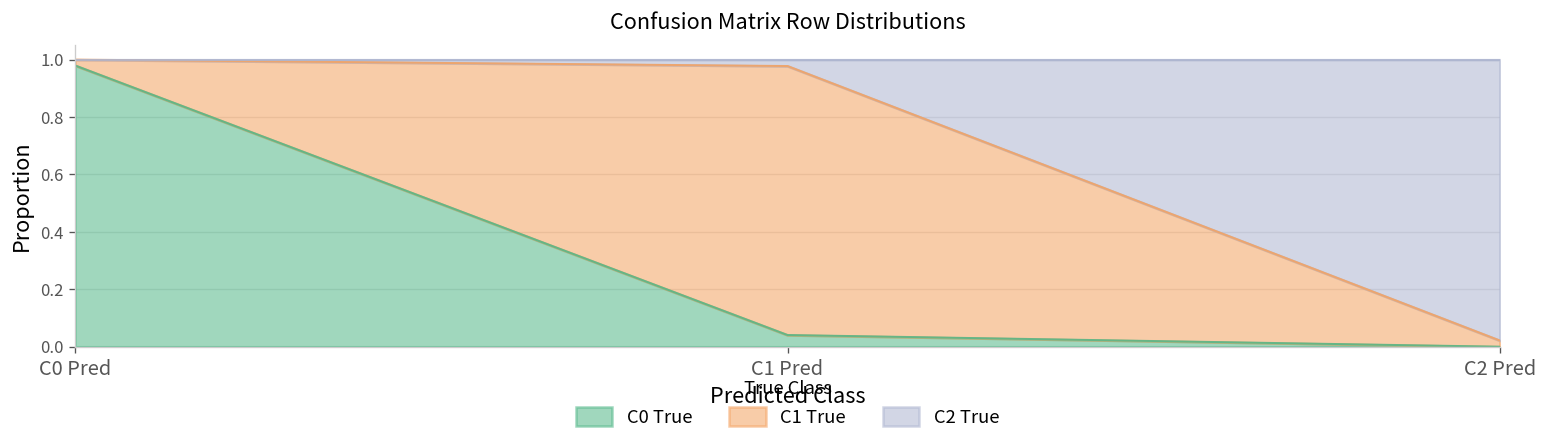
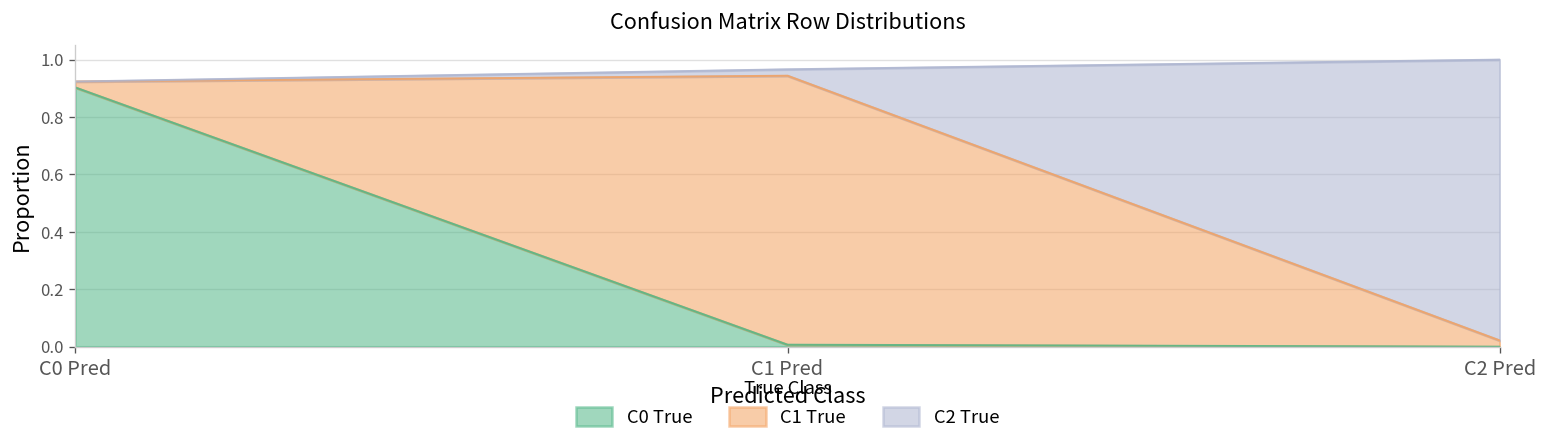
C0 True, C0 Pred: 0.98 -> 0.90
C0 True, C1 Pred: 0.04 -> 0.01
